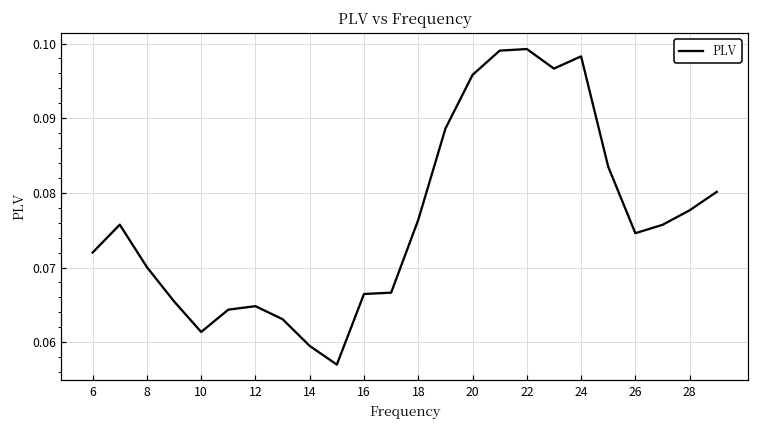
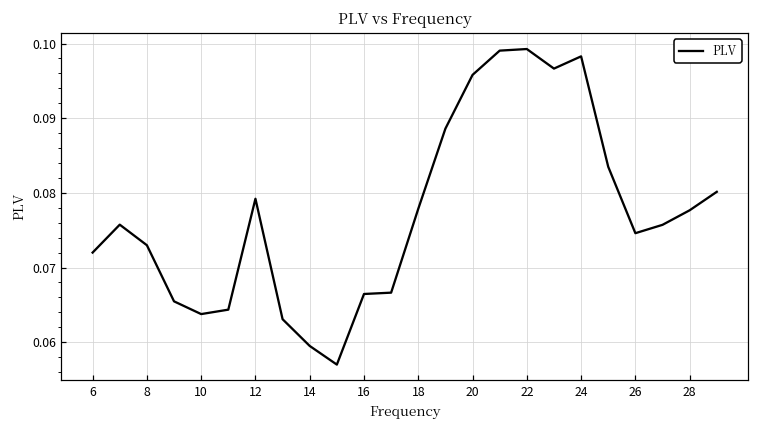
8: 0.070 -> 0.073
10: 0.061 -> 0.064
12: 0.065 -> 0.079
18: 0.076 -> 0.078
